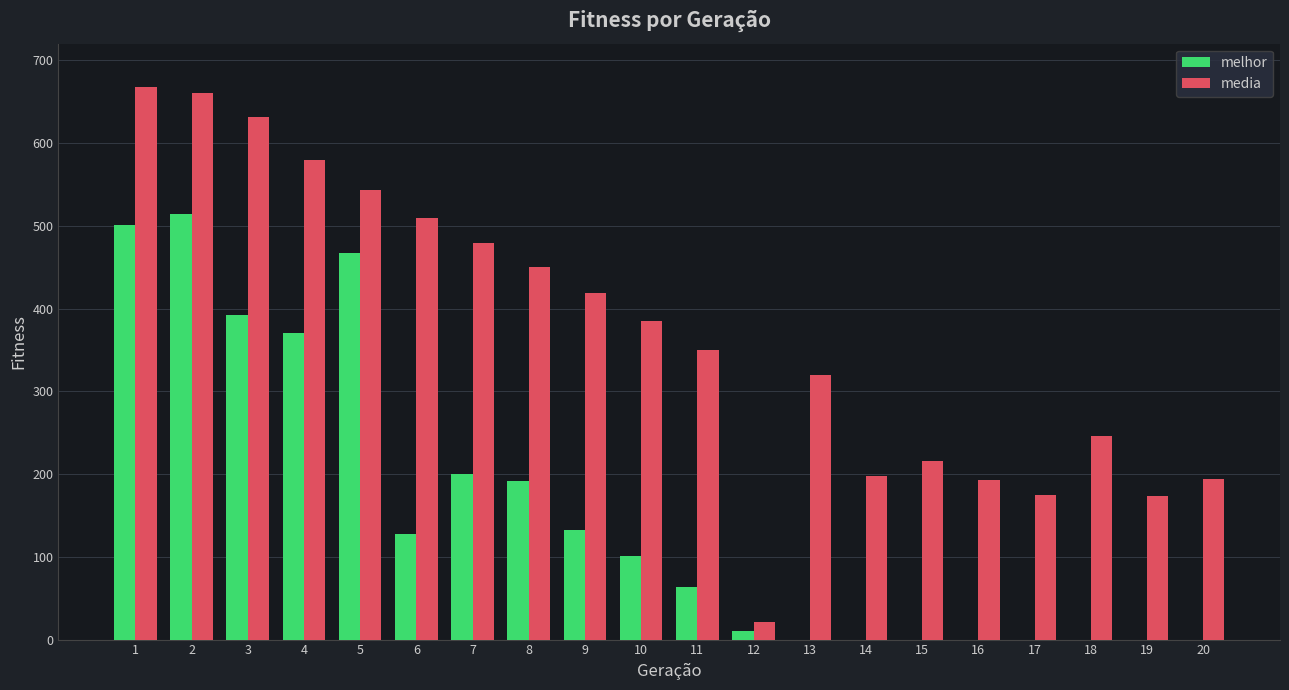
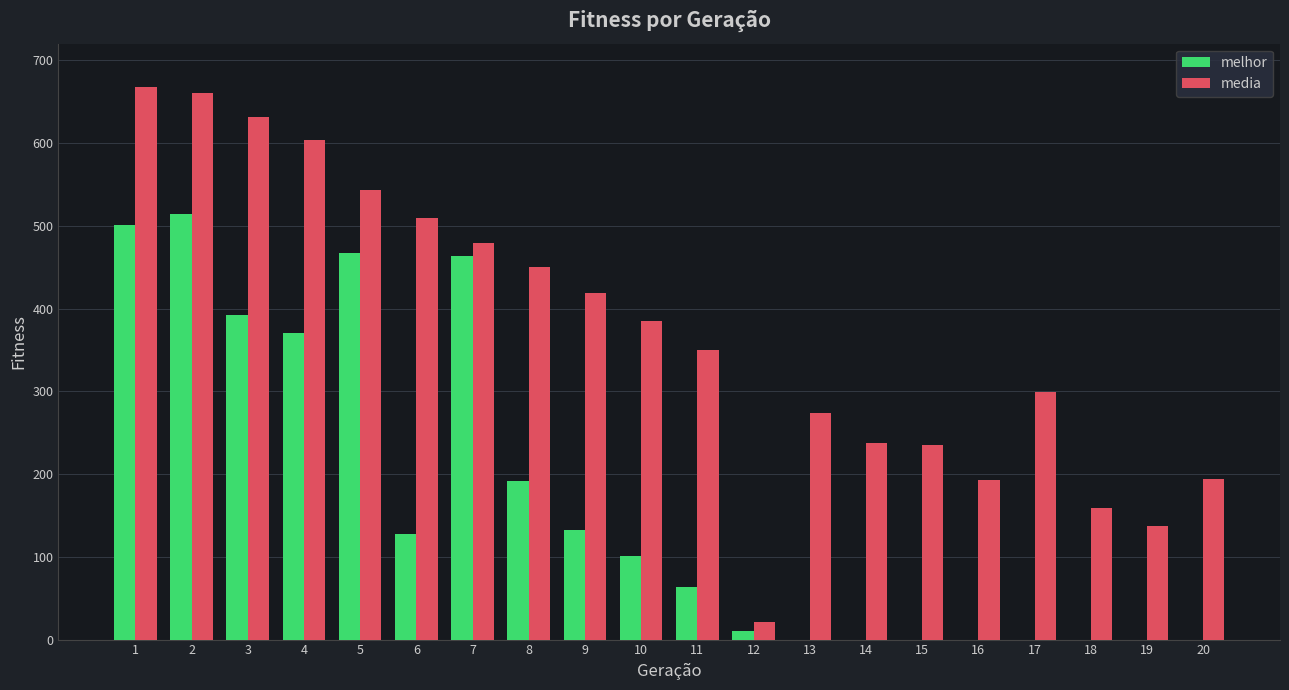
media, 4: 580 -> 600
melhor, 7: 200 -> 460
media, 13: 320 -> 270
media, 14: 200 -> 240
media, 15: 220 -> 240
media, 17: 170 -> 300
media, 18: 250 -> 160
media, 19: 170 -> 140
